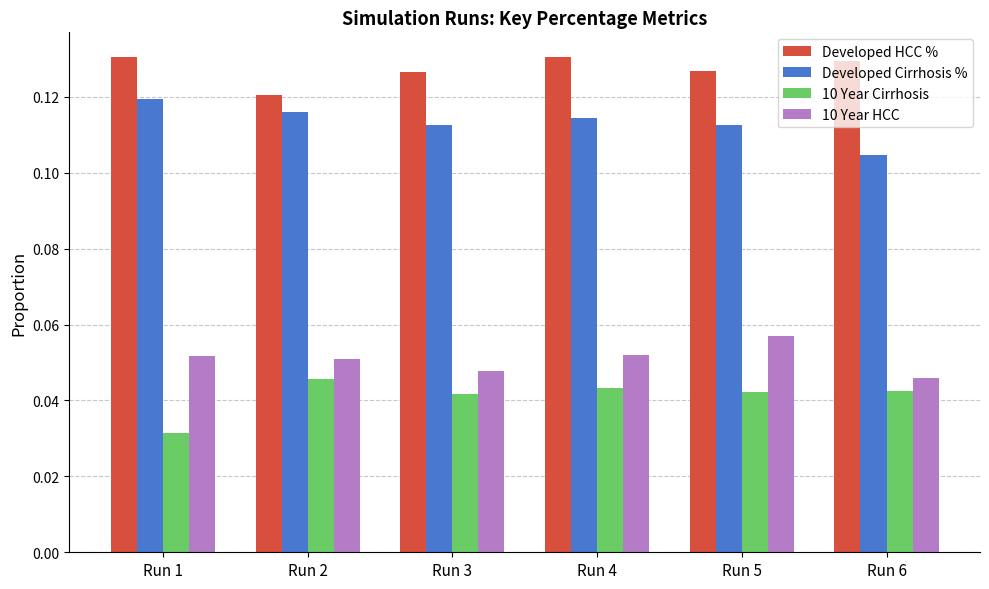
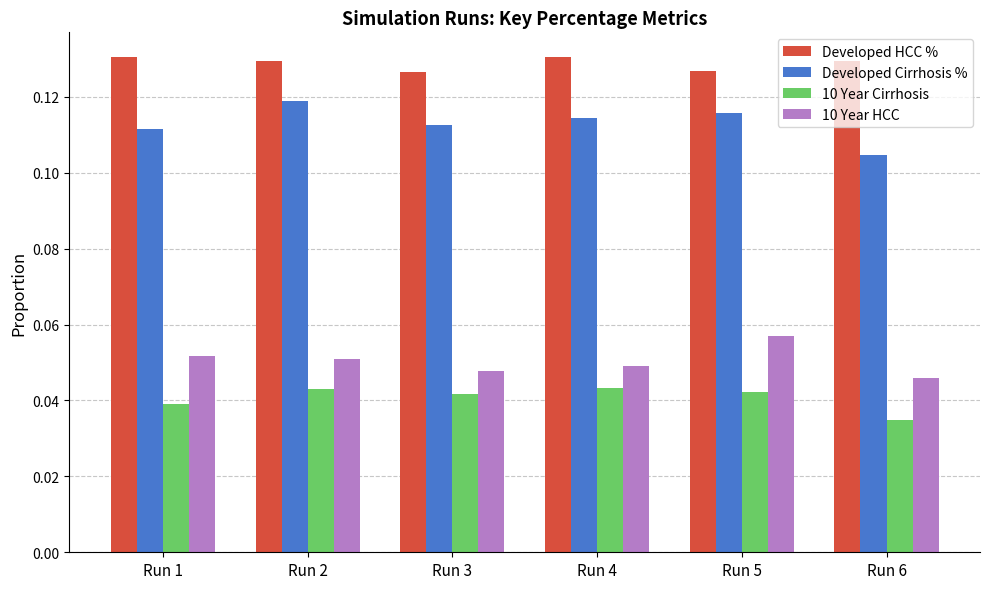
Developed Cirrhosis %, Run 1: 0.119 -> 0.112
10 Year Cirrhosis, Run 1: 0.031 -> 0.039
Developed HCC %, Run 2: 0.121 -> 0.130
Developed Cirrhosis %, Run 2: 0.116 -> 0.119
10 Year Cirrhosis, Run 2: 0.046 -> 0.043
10 Year HCC, Run 4: 0.052 -> 0.049
Developed Cirrhosis %, Run 5: 0.113 -> 0.116
10 Year Cirrhosis, Run 6: 0.043 -> 0.035
